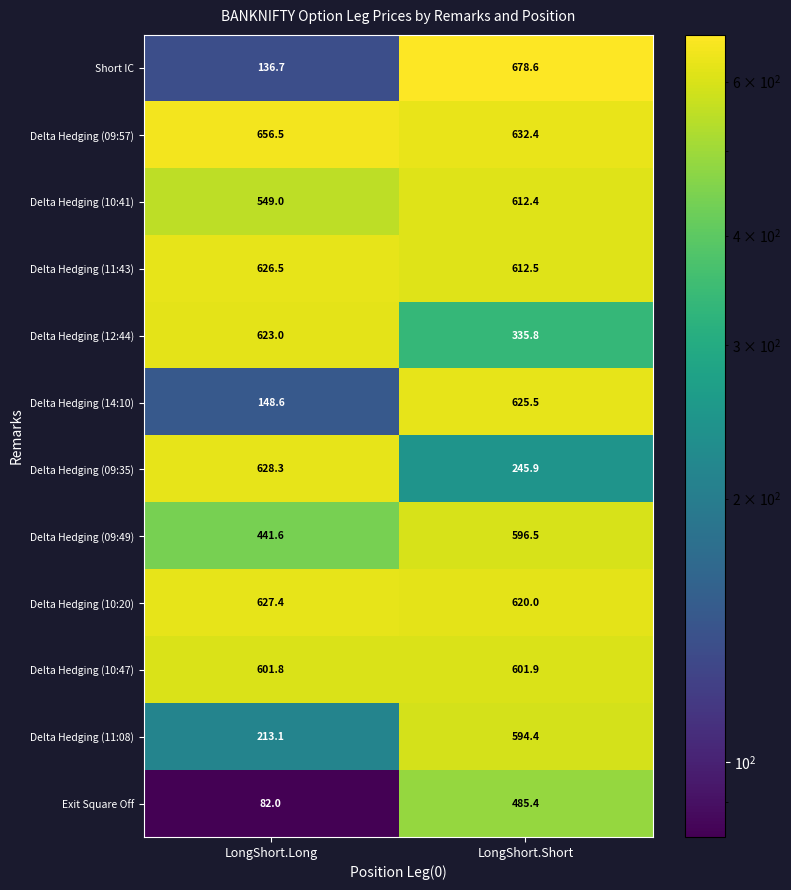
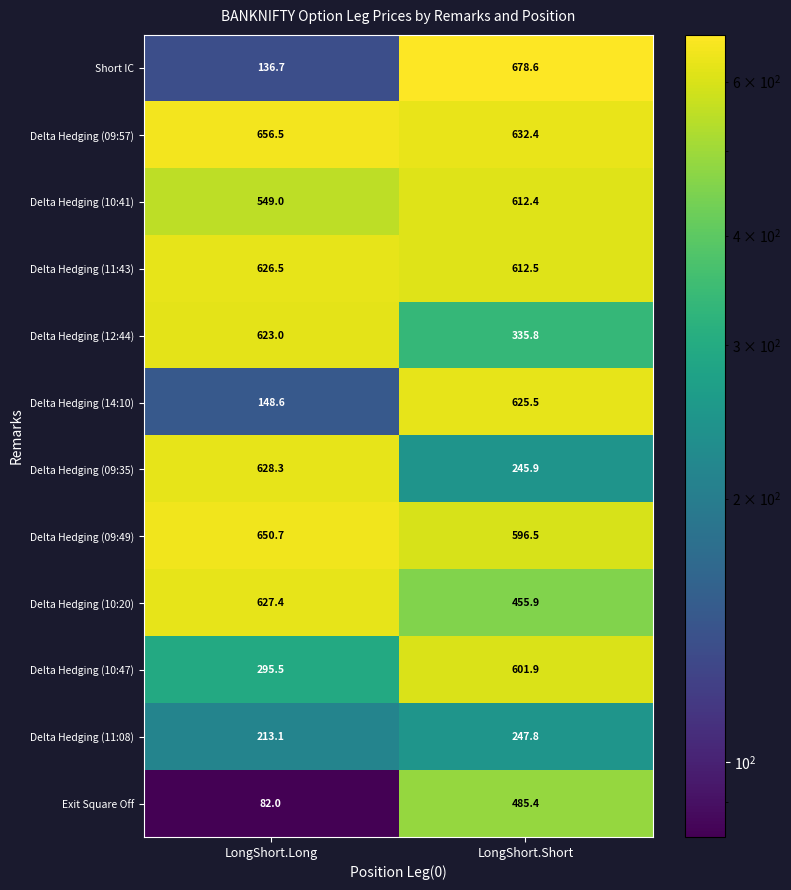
Delta Hedging (09:49), LongShort.Long: 441.6 -> 650.7
Delta Hedging (10:20), LongShort.Short: 620.0 -> 455.9
Delta Hedging (10:47), LongShort.Long: 601.8 -> 295.5
Delta Hedging (11:08), LongShort.Short: 594.4 -> 247.8
